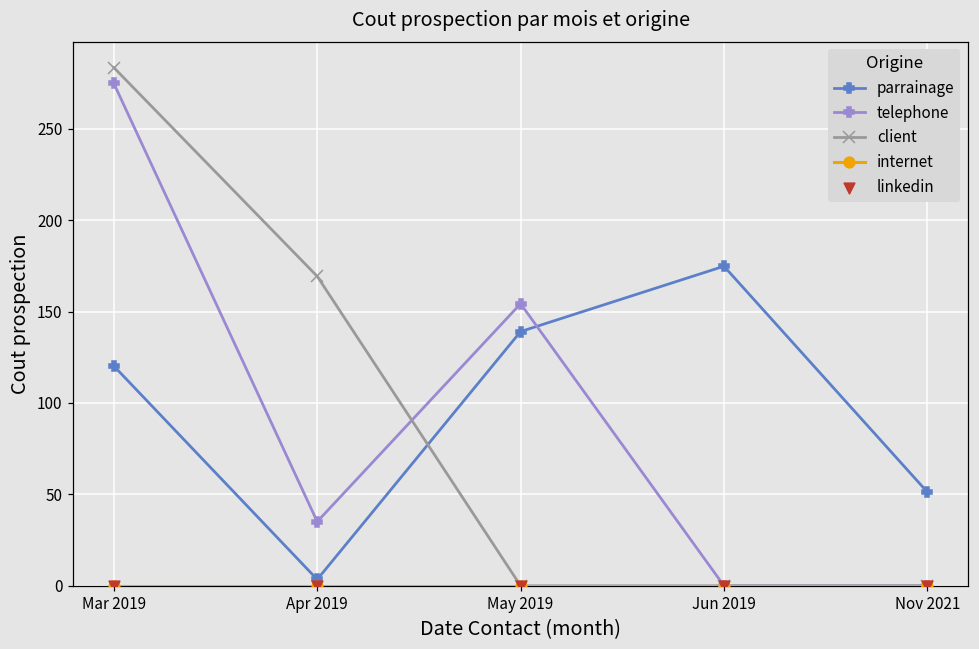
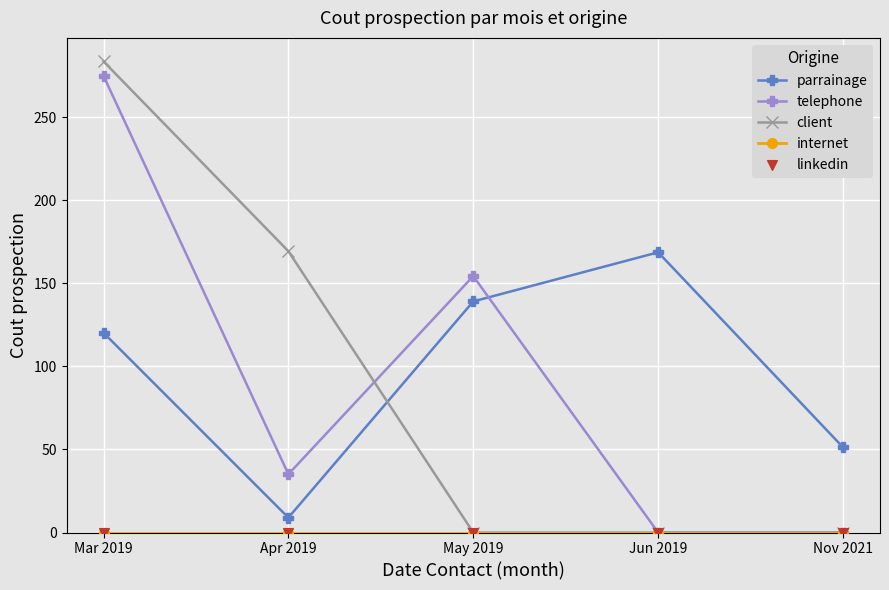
parrainage, Apr 2019: 3 -> 9
parrainage, Jun 2019: 175 -> 169
